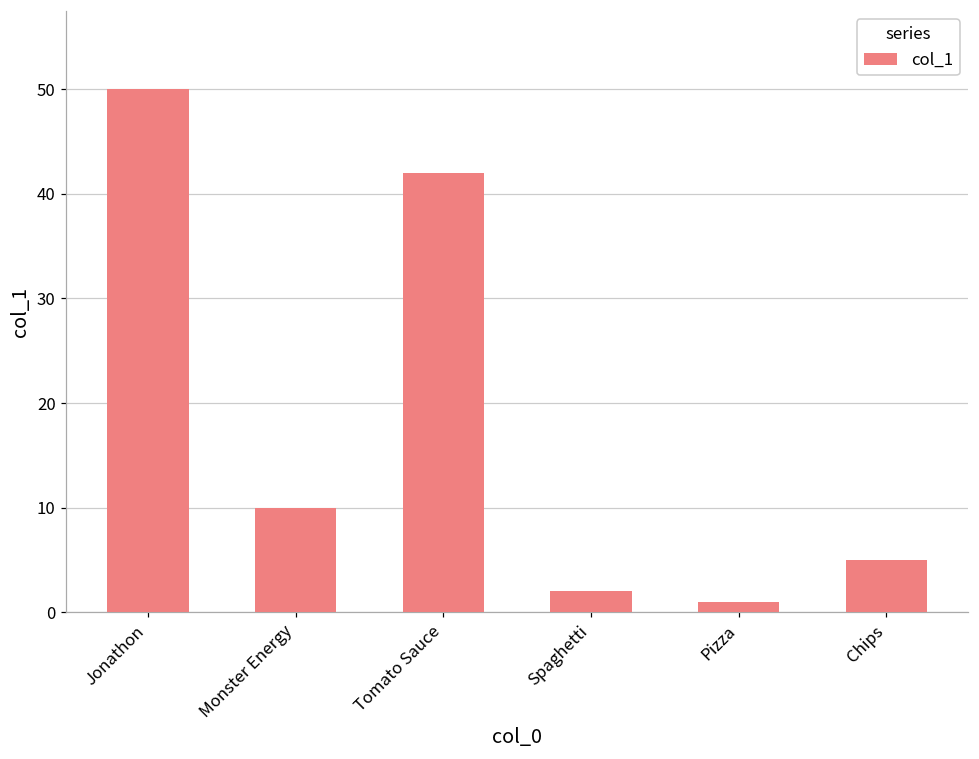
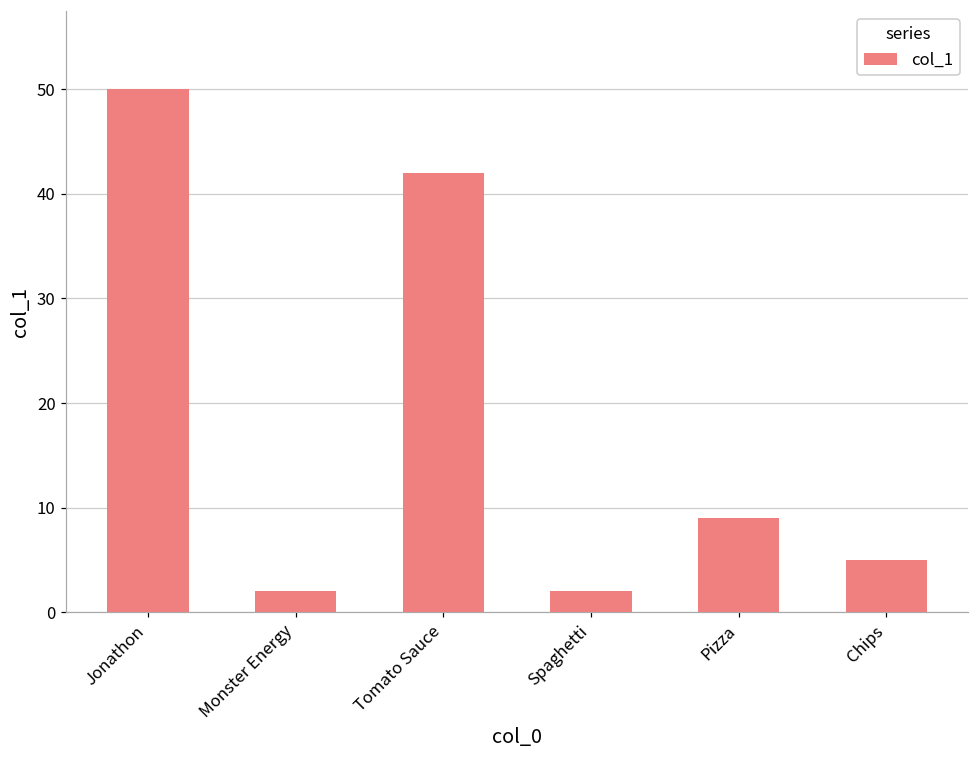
Monster Energy: 10 -> 2
Pizza: 1 -> 9
